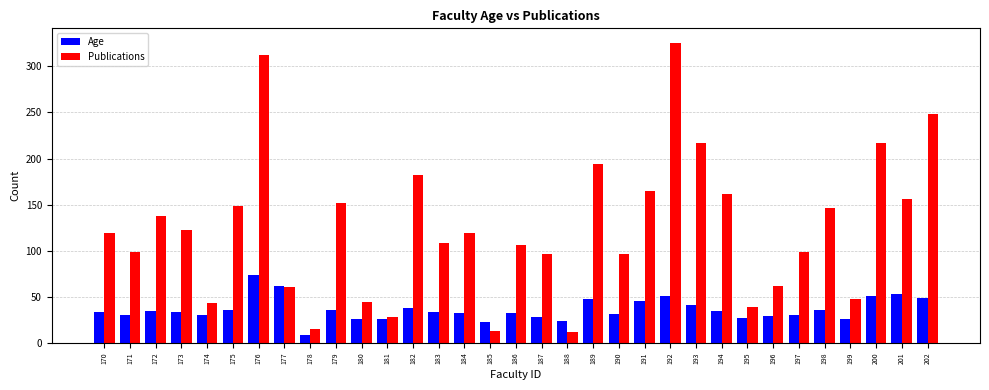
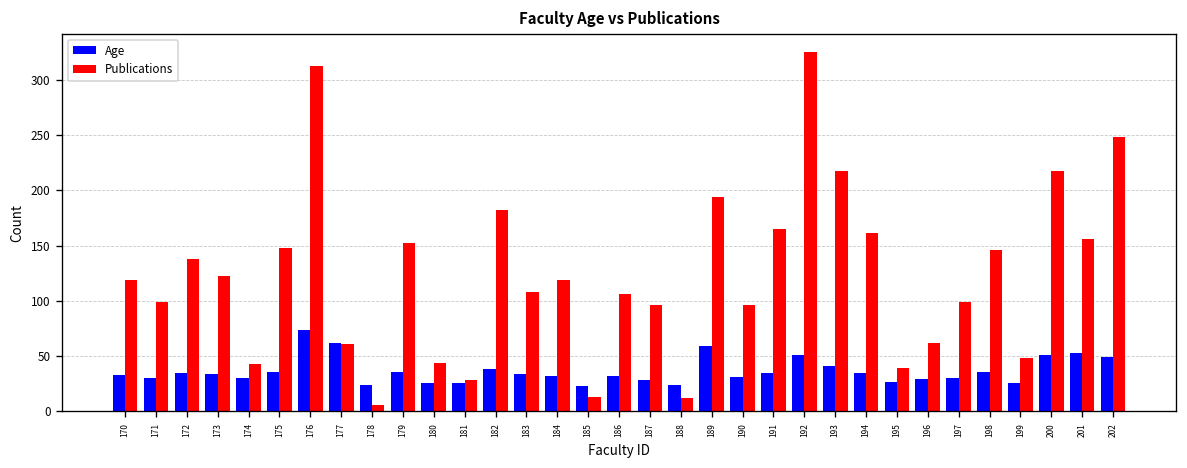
Age, 178: 10 -> 20
Publications, 178: 20 -> 10
Age, 189: 50 -> 60
Age, 191: 50 -> 40
